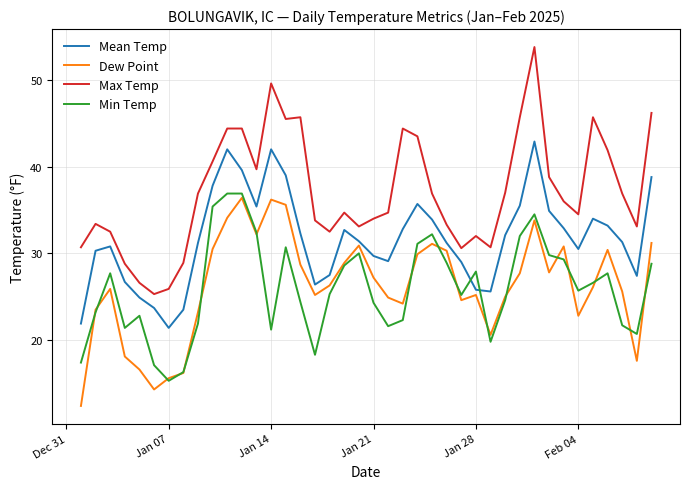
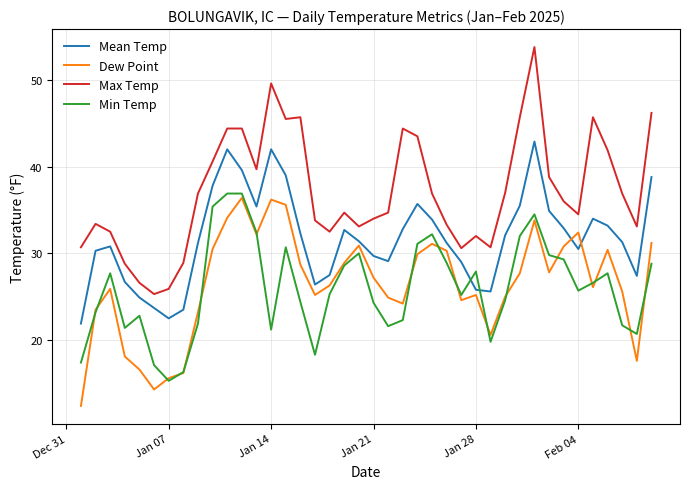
Mean Temp, Jan 07: 21 -> 23
Dew Point, Feb 04: 23 -> 32
